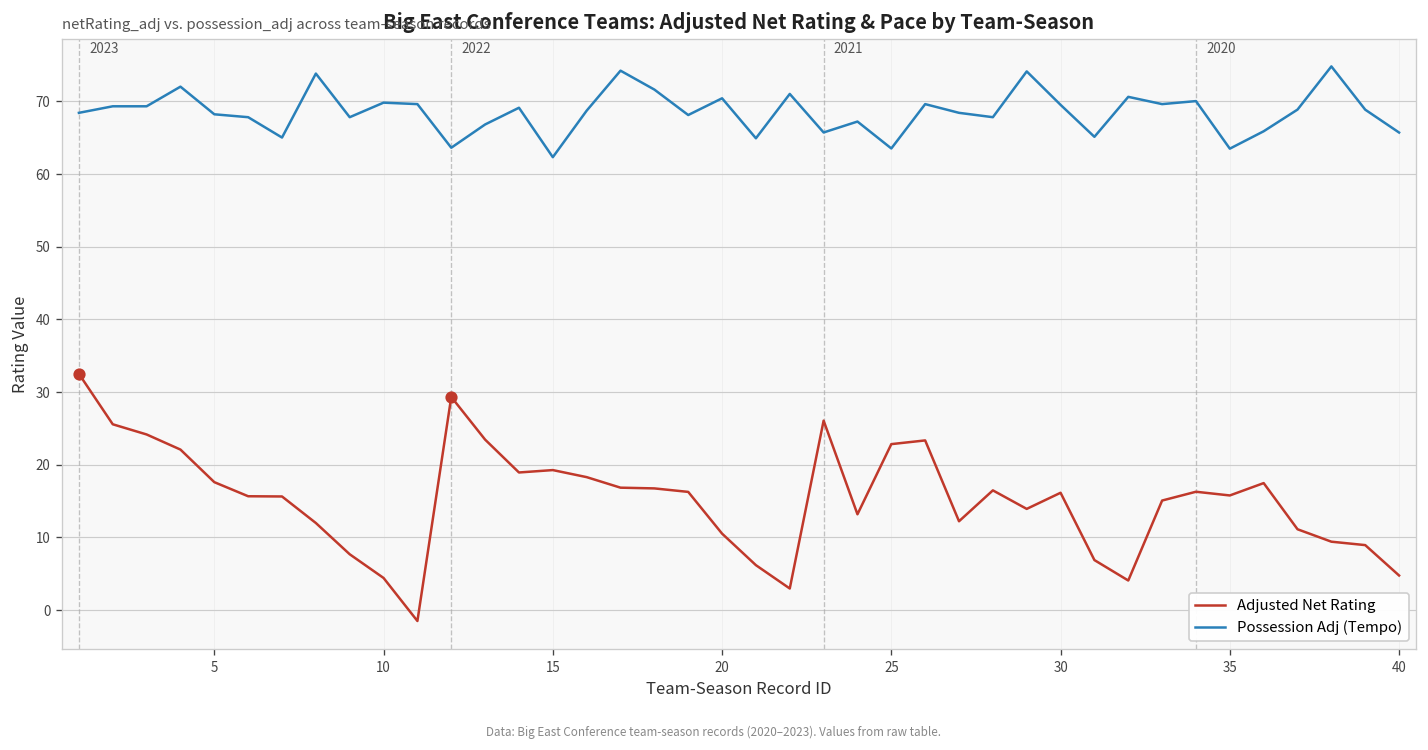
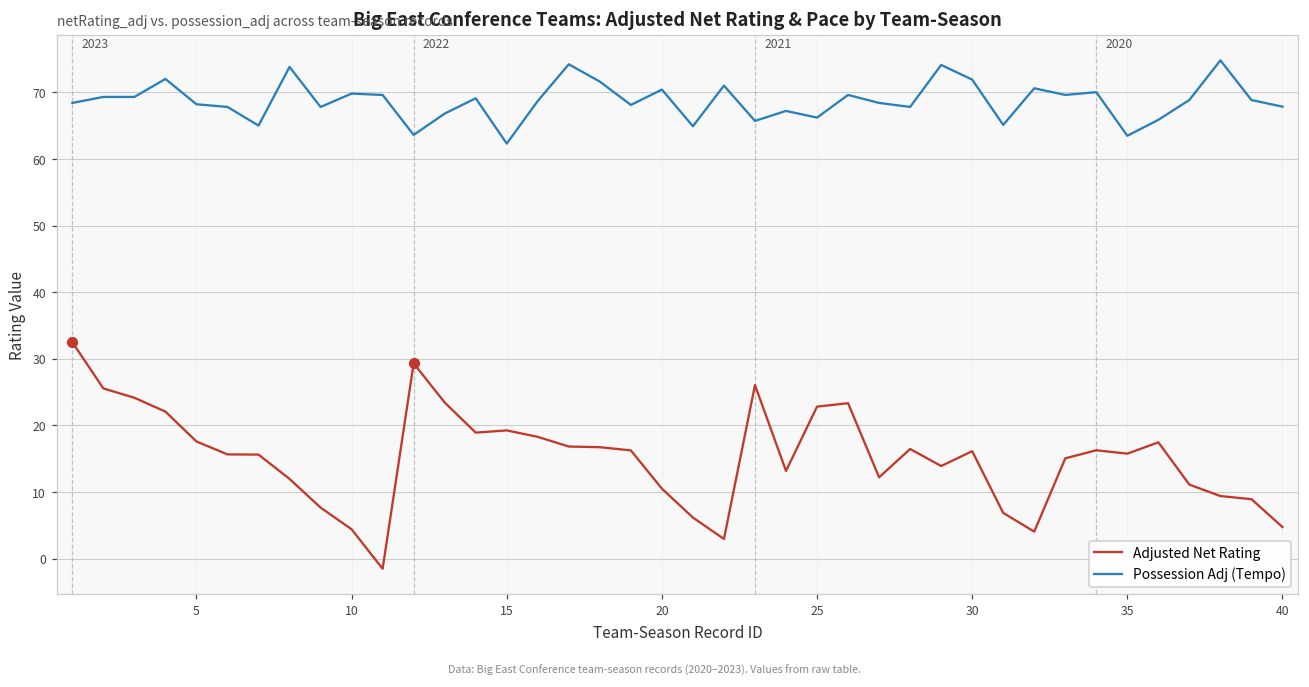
Possession Adj (Tempo), 25: 64 -> 66
Possession Adj (Tempo), 30: 70 -> 72
Possession Adj (Tempo), 40: 66 -> 68
